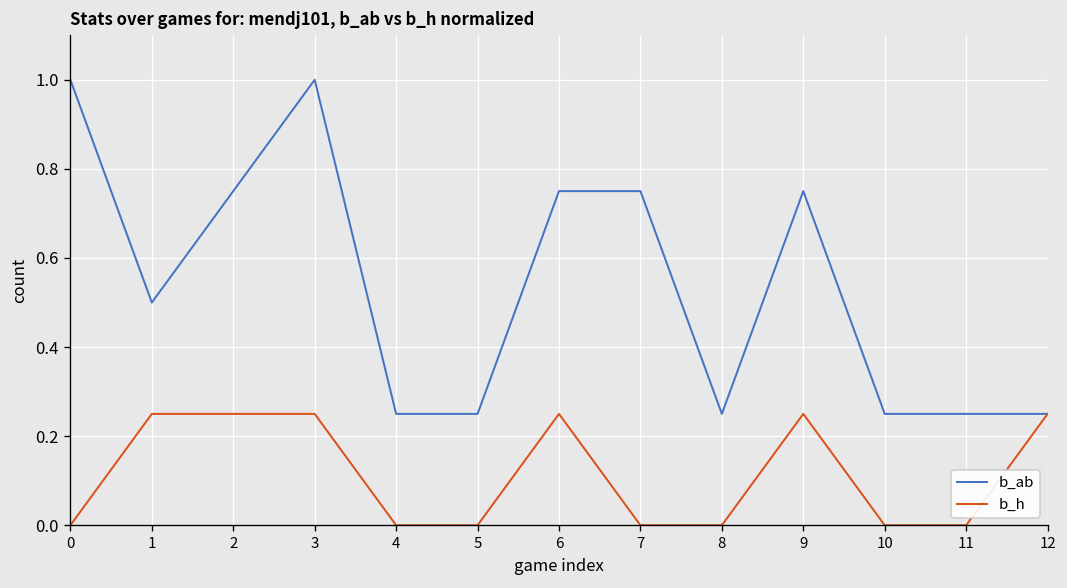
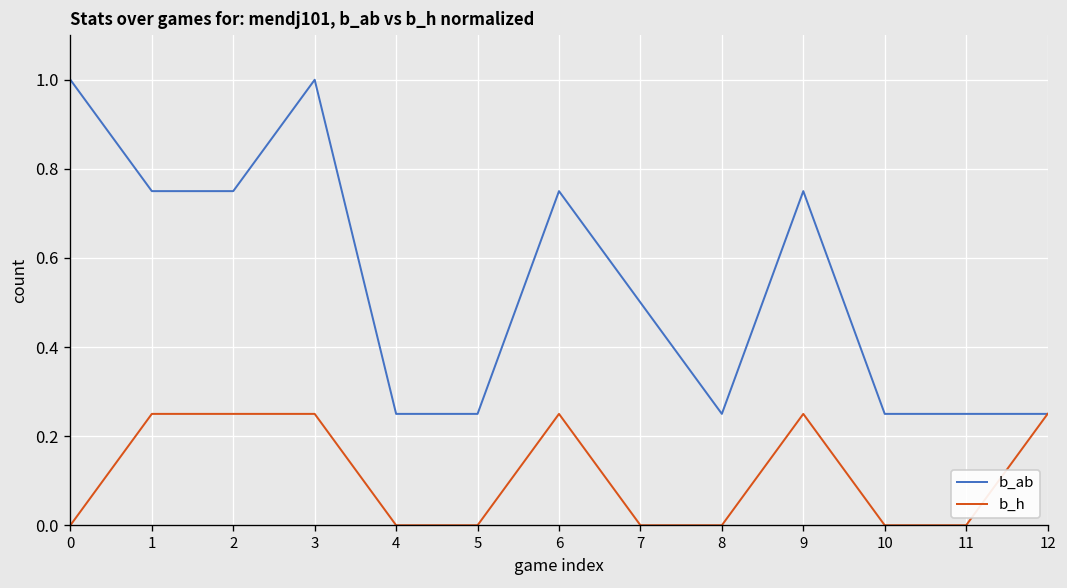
b_ab, 1: 0.50 -> 0.75
b_ab, 7: 0.75 -> 0.50
